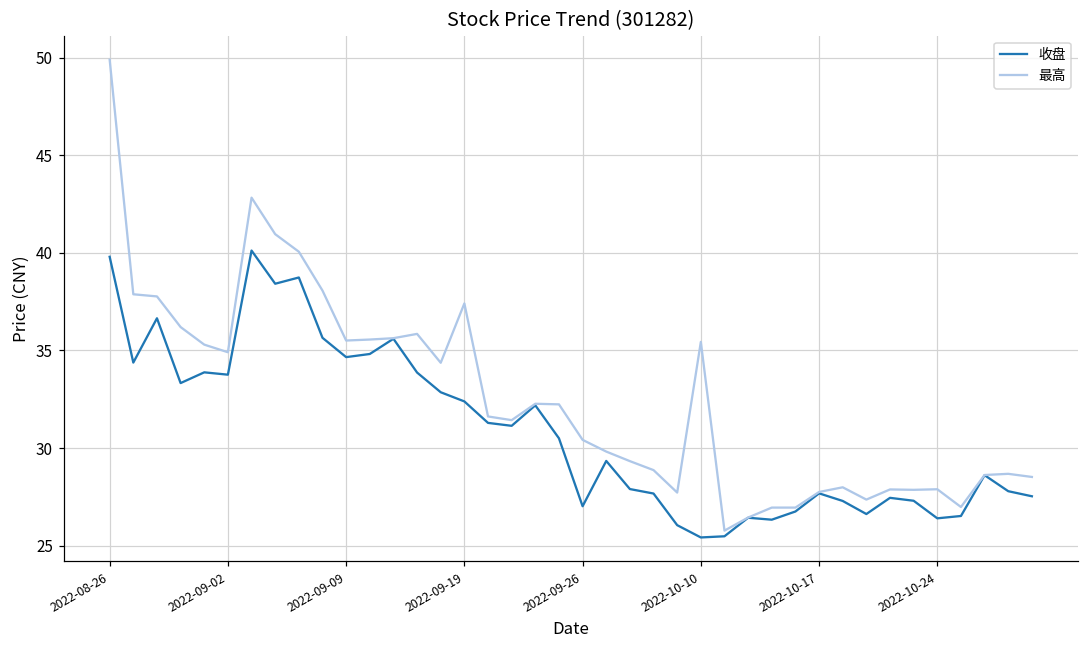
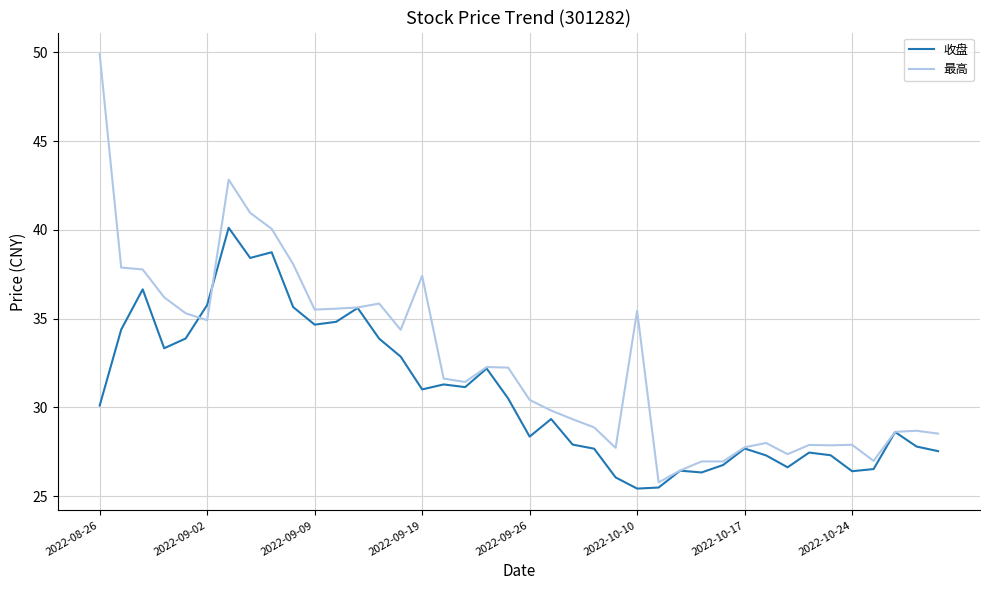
收盘, 2022-08-26: 39.8 -> 30.1
收盘, 2022-09-02: 33.8 -> 35.8
收盘, 2022-09-19: 32.4 -> 31.0
收盘, 2022-09-26: 27.0 -> 28.4
